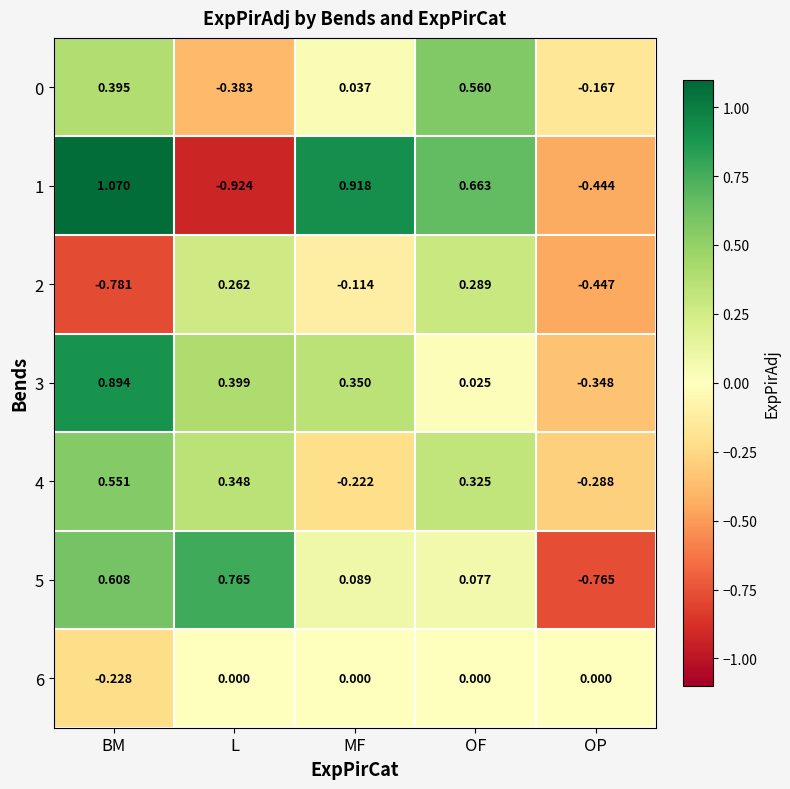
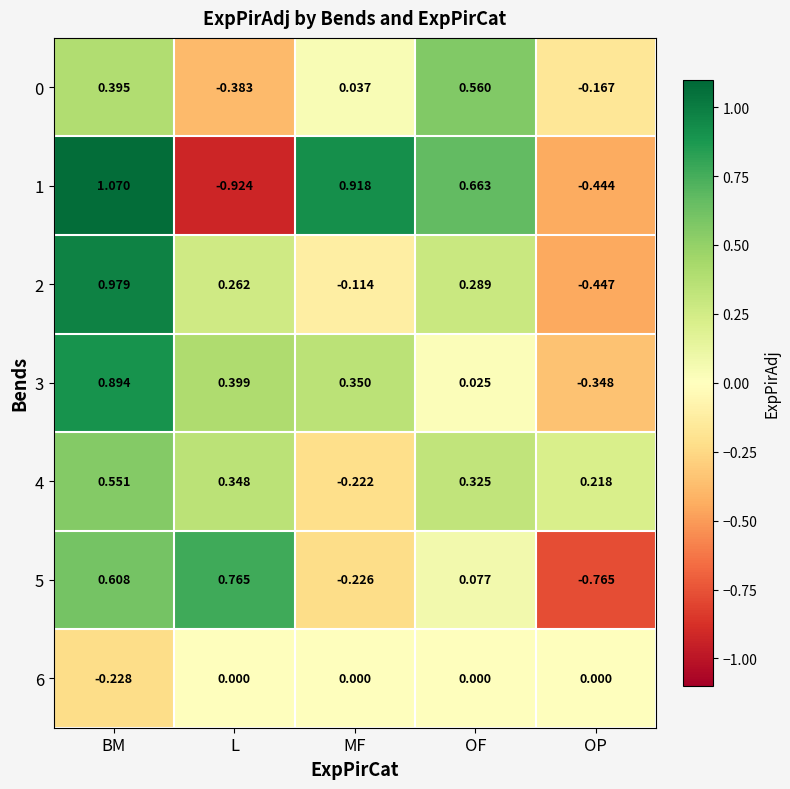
2, BM: -0.781 -> 0.979
4, OP: -0.288 -> 0.218
5, MF: 0.089 -> -0.226
